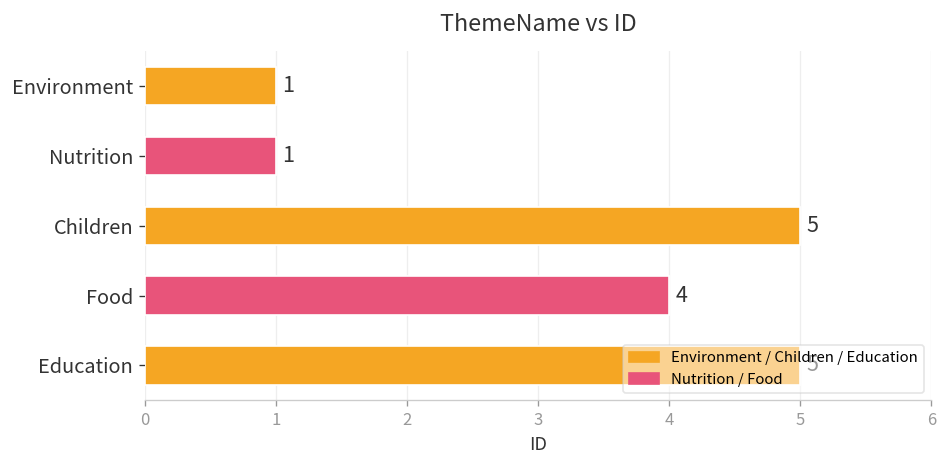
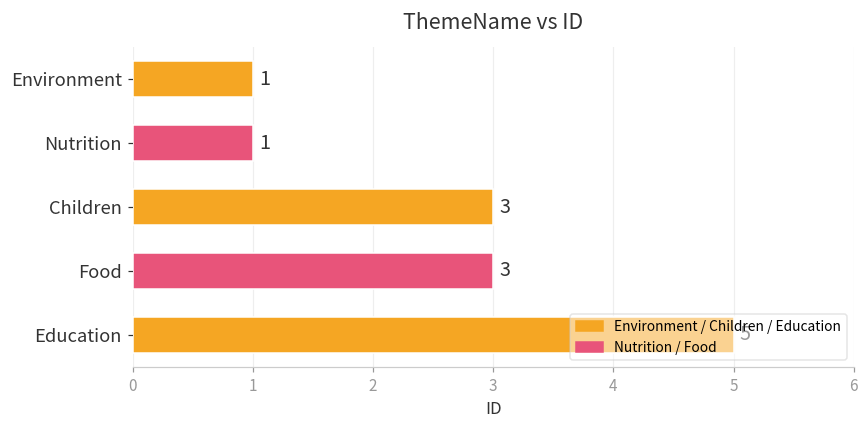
Children: 5 -> 3
Food: 4 -> 3
